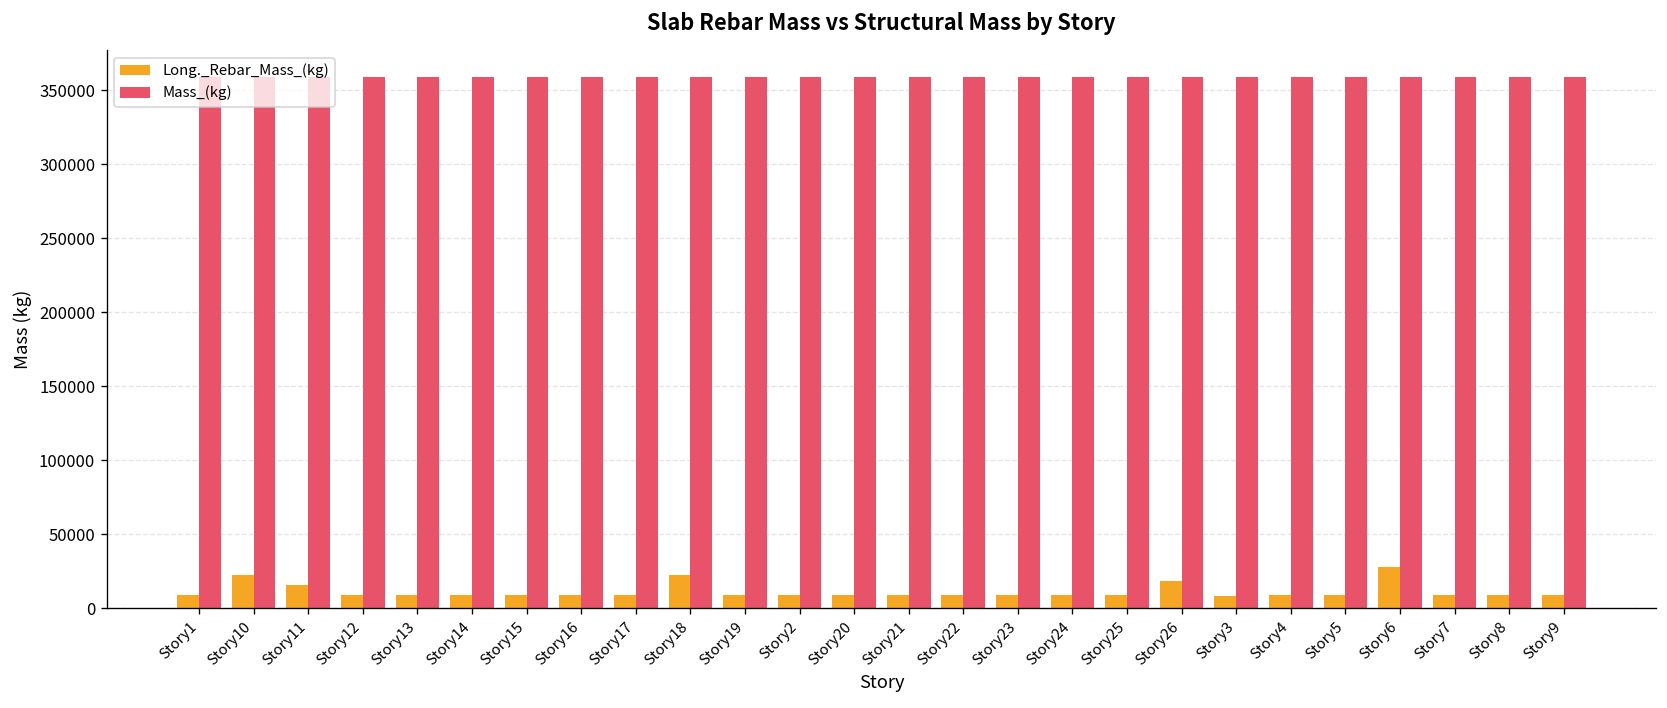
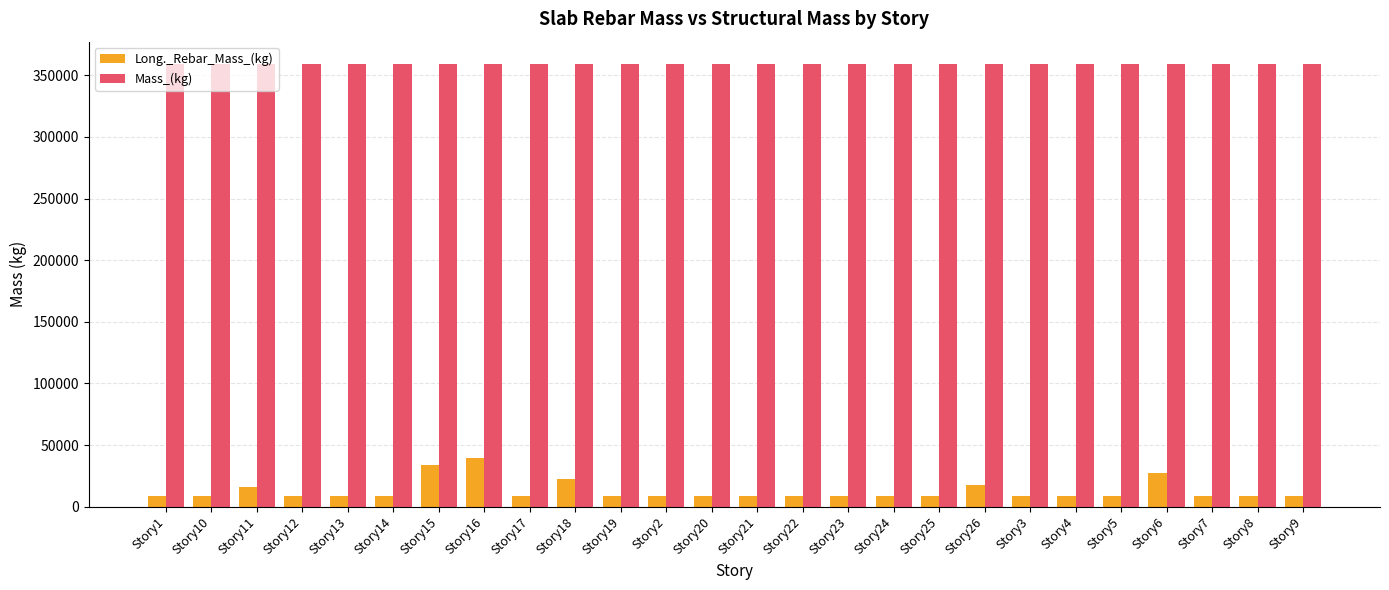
Long._Rebar_Mass_(kg), Story10: 22000 -> 9000
Long._Rebar_Mass_(kg), Story15: 9000 -> 34000
Long._Rebar_Mass_(kg), Story16: 9000 -> 40000
